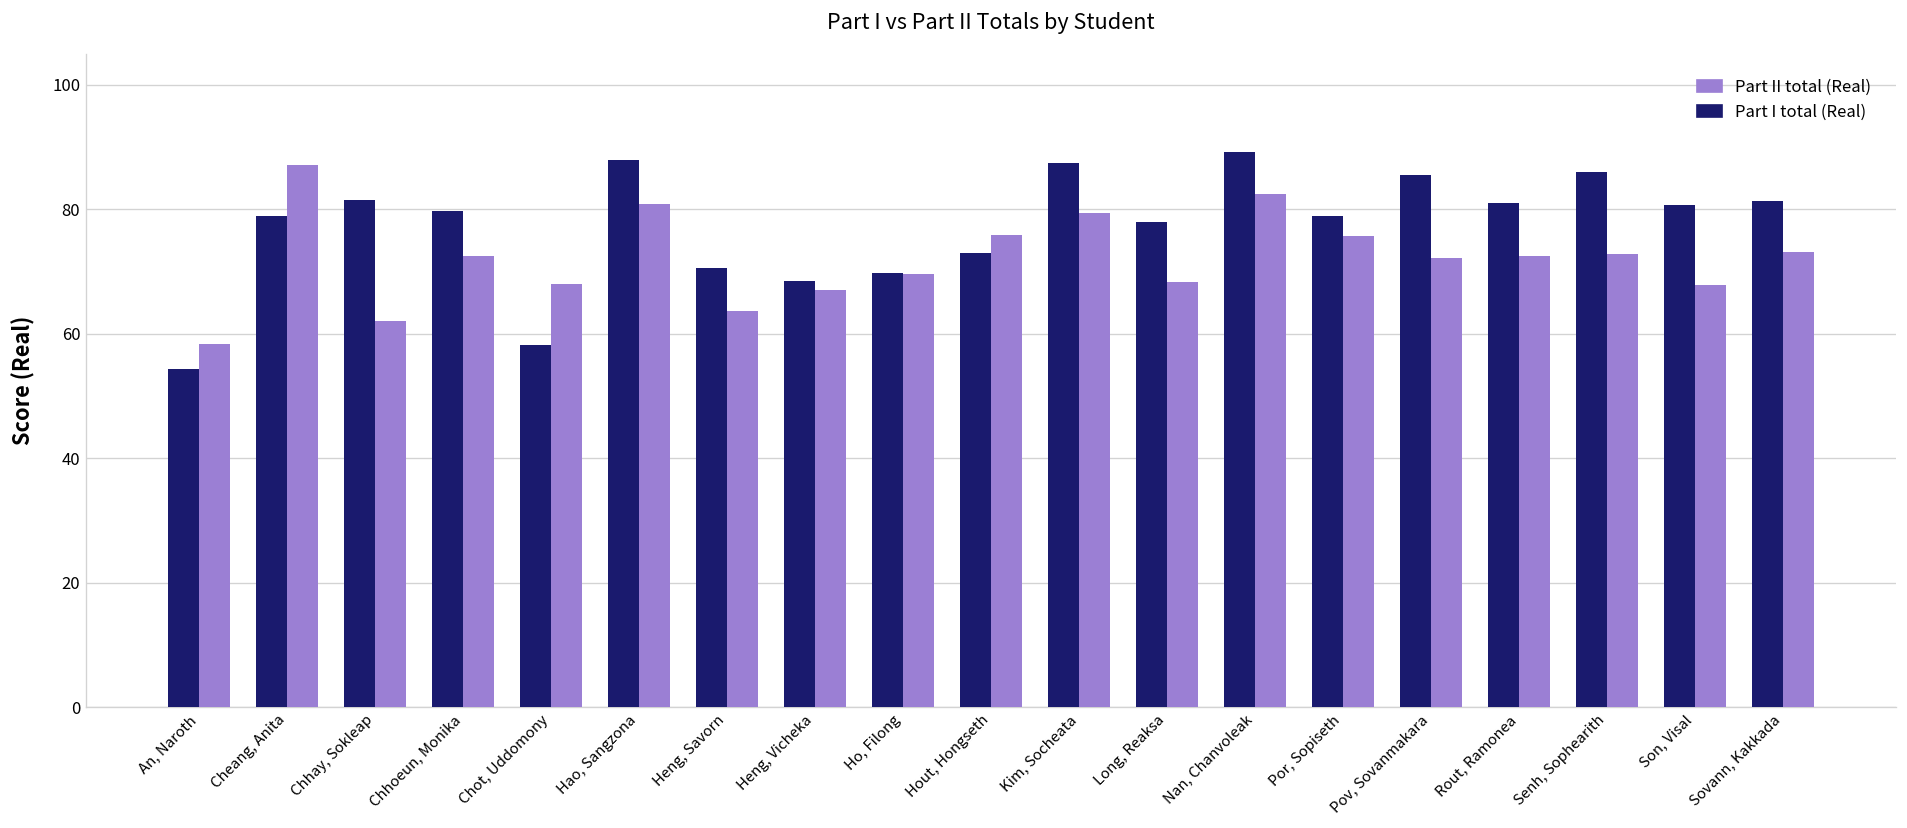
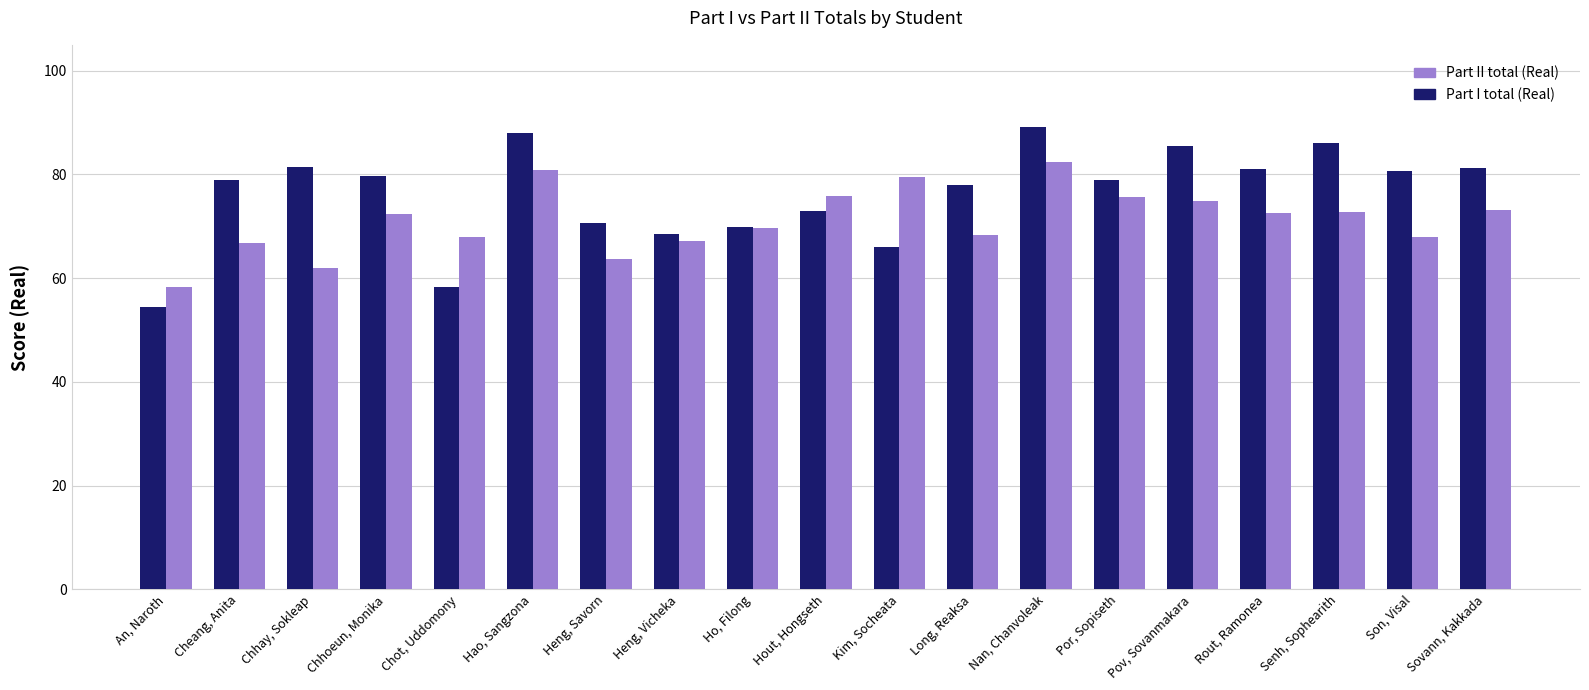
Part II total (Real), Cheang, Anita: 87 -> 67
Part I total (Real), Kim, Socheata: 87 -> 66
Part II total (Real), Pov, Sovanmakara: 72 -> 75
